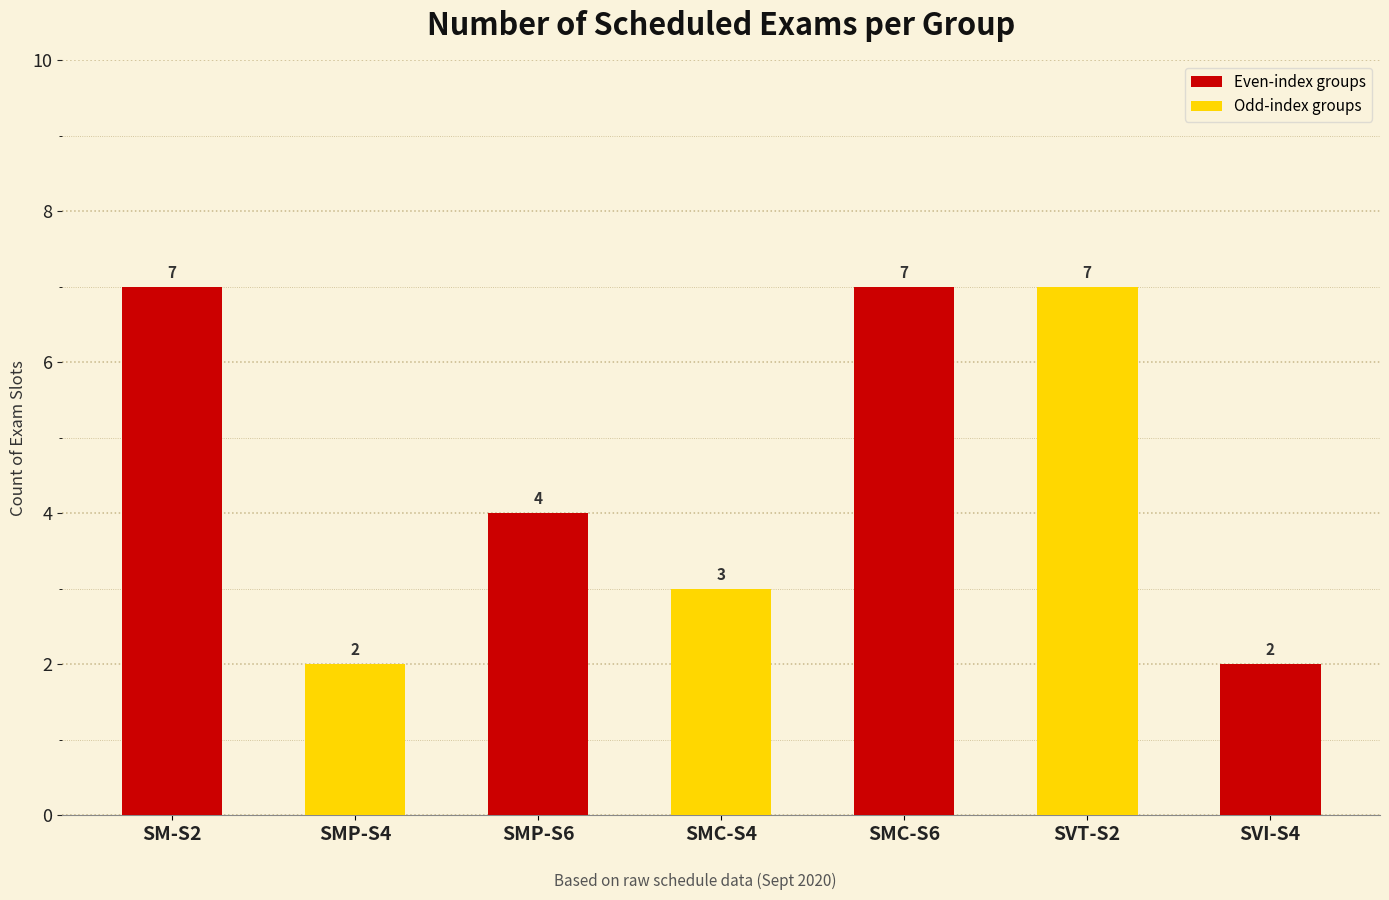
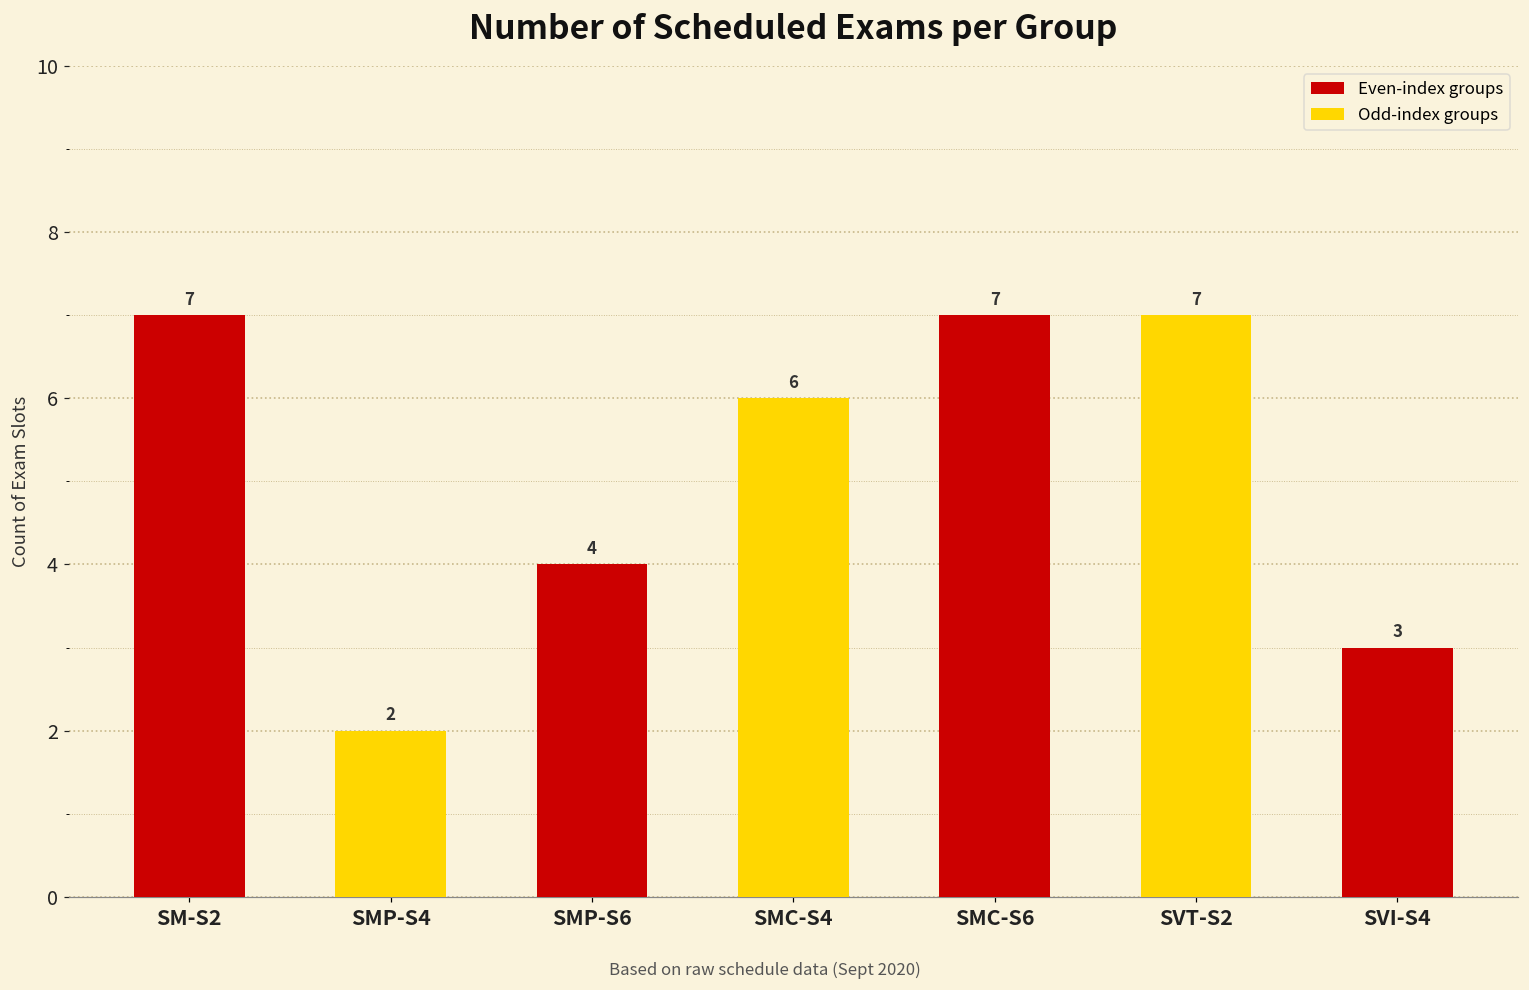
SMC-S4: 3 -> 6
SVI-S4: 2 -> 3
